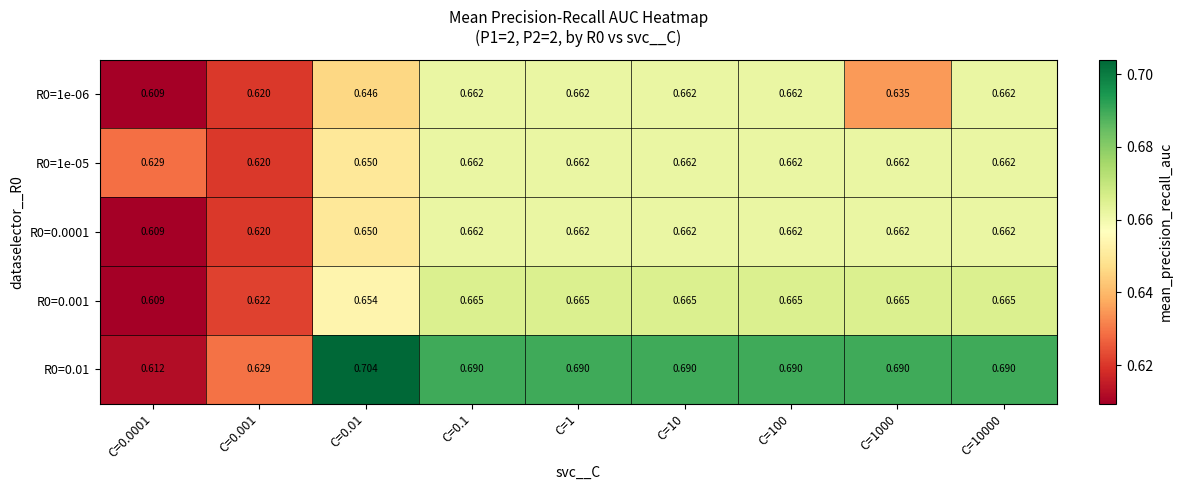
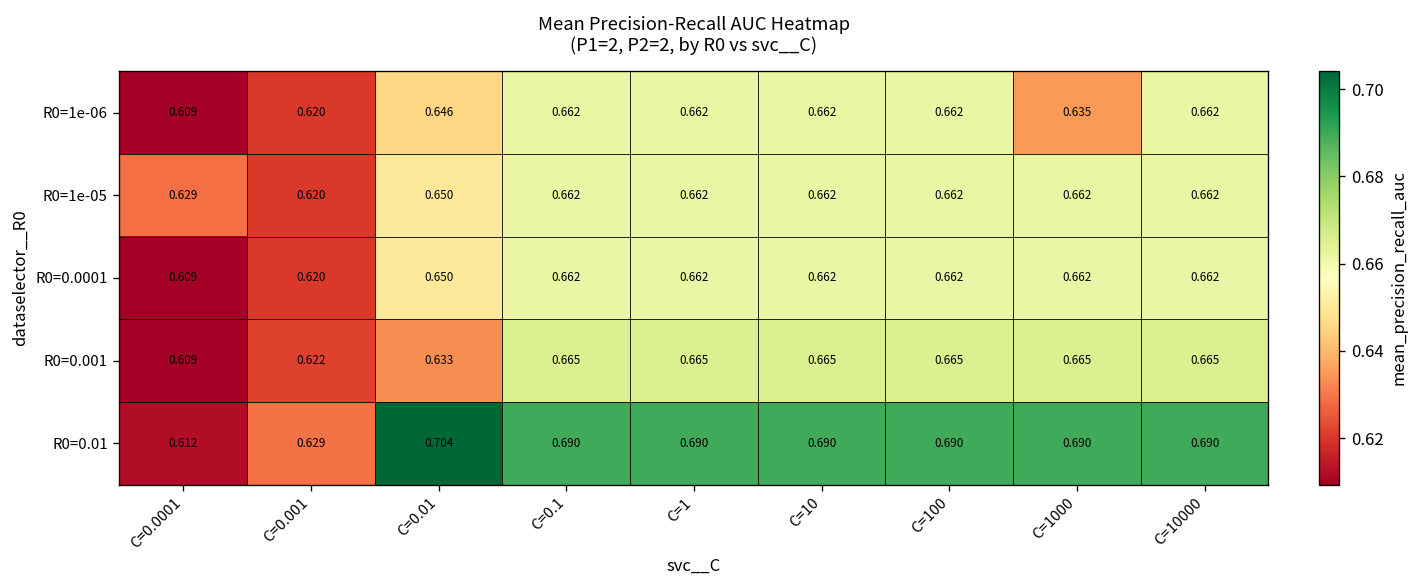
R0=0.001, C=0.01: 0.654 -> 0.633
